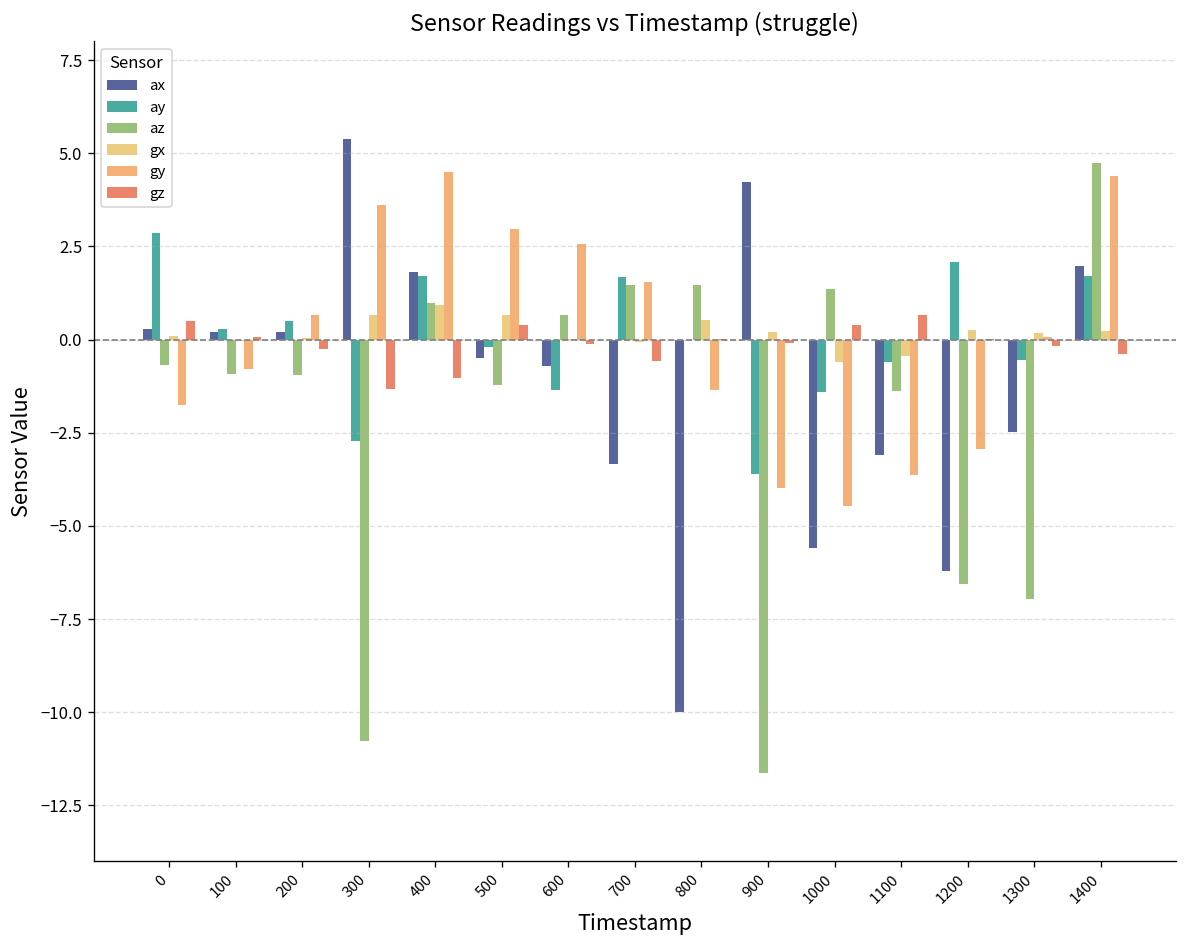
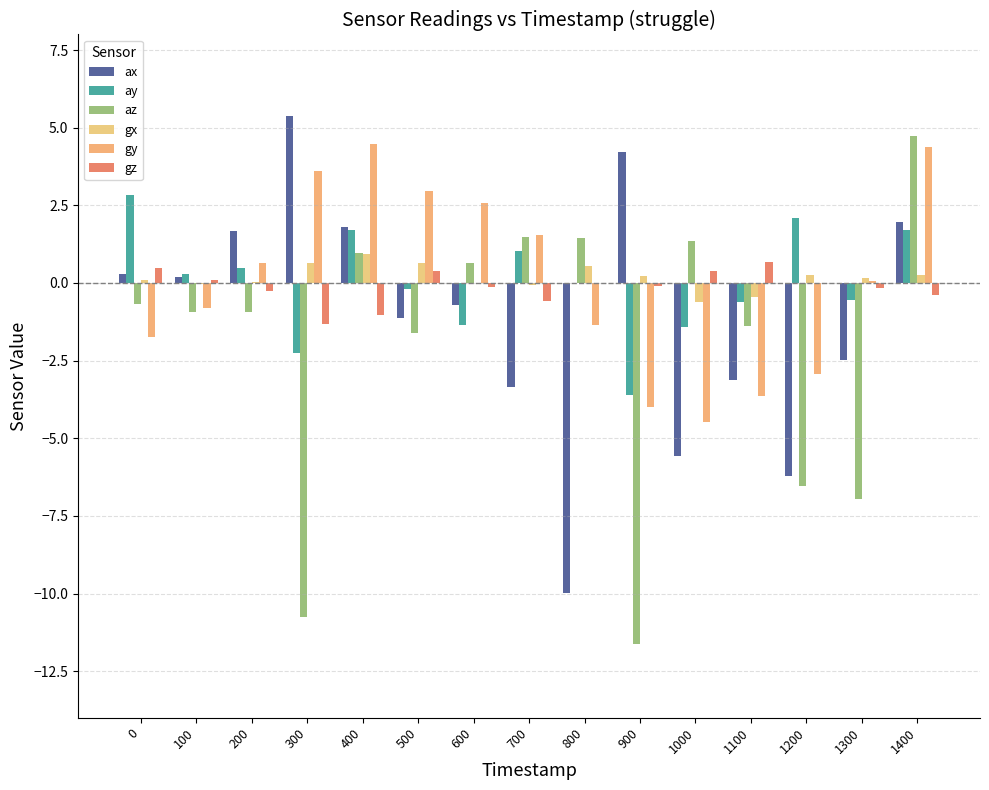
ax, 200: 0.2 -> 1.7
ay, 300: -2.7 -> -2.3
ax, 500: -0.5 -> -1.1
az, 500: -1.2 -> -1.6
ay, 700: 1.7 -> 1.0
